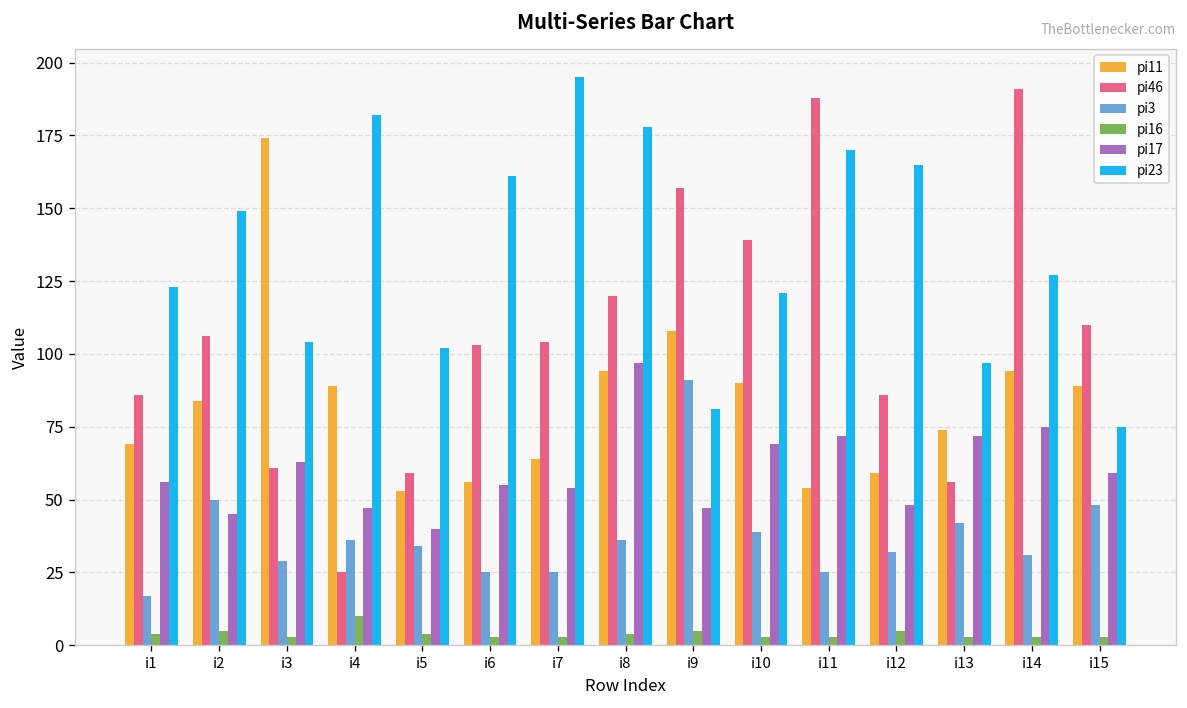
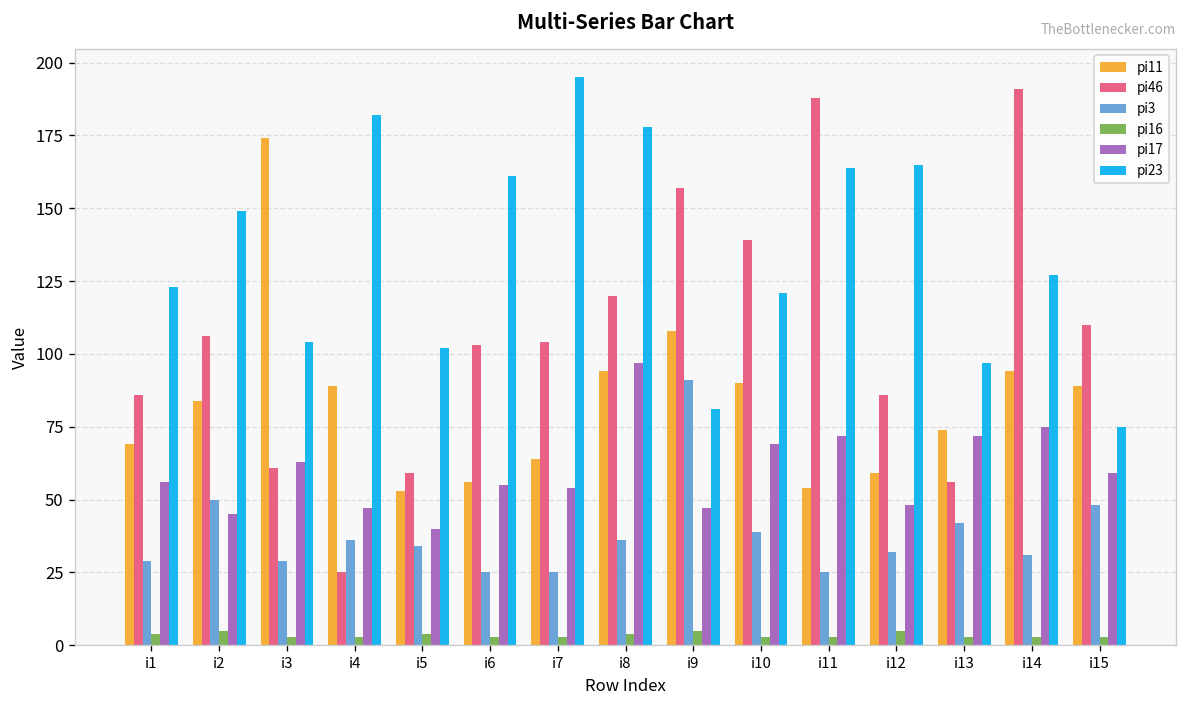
pi3, i1: 17 -> 29
pi16, i4: 10 -> 3
pi23, i11: 170 -> 164
